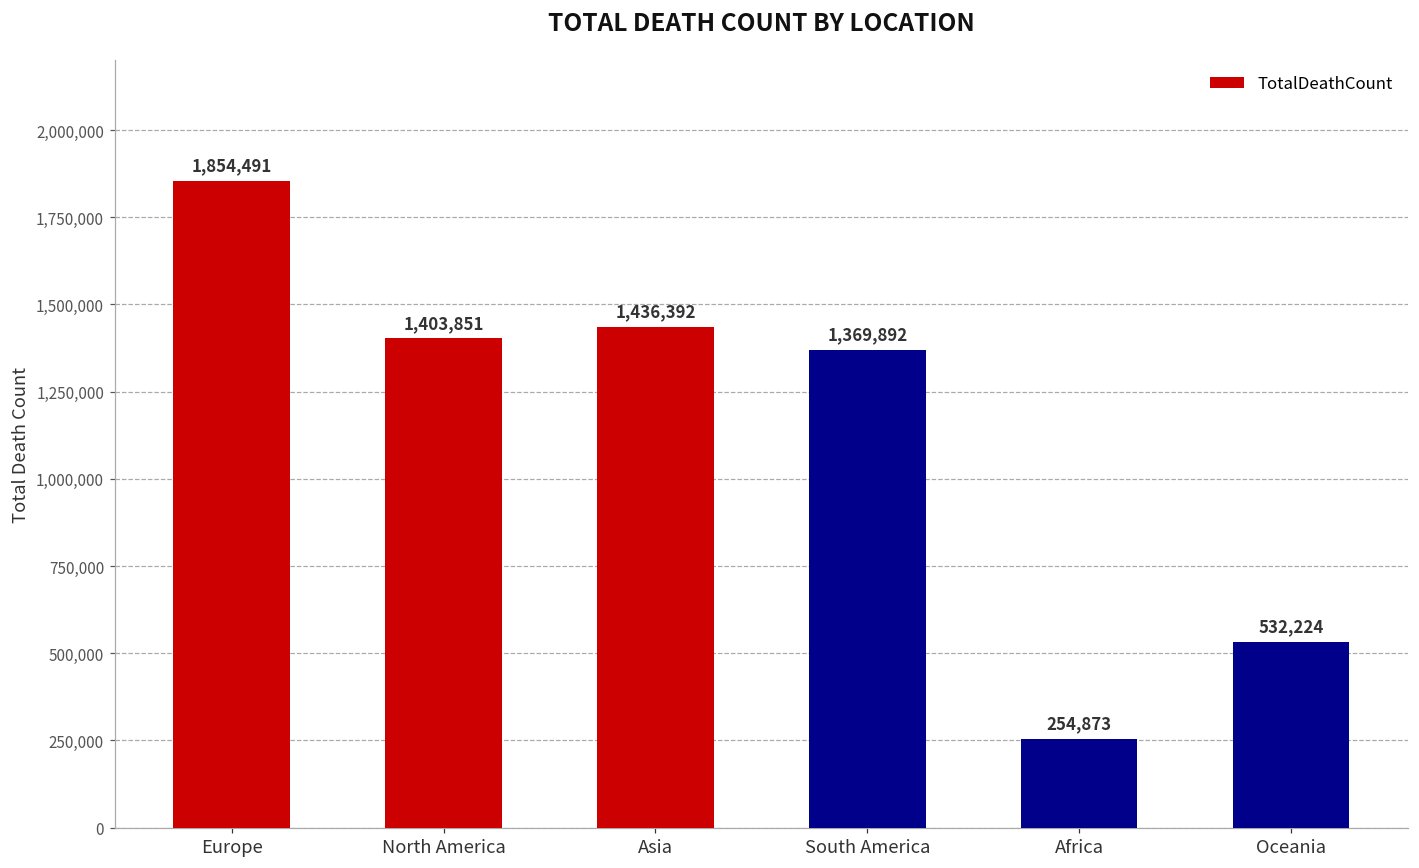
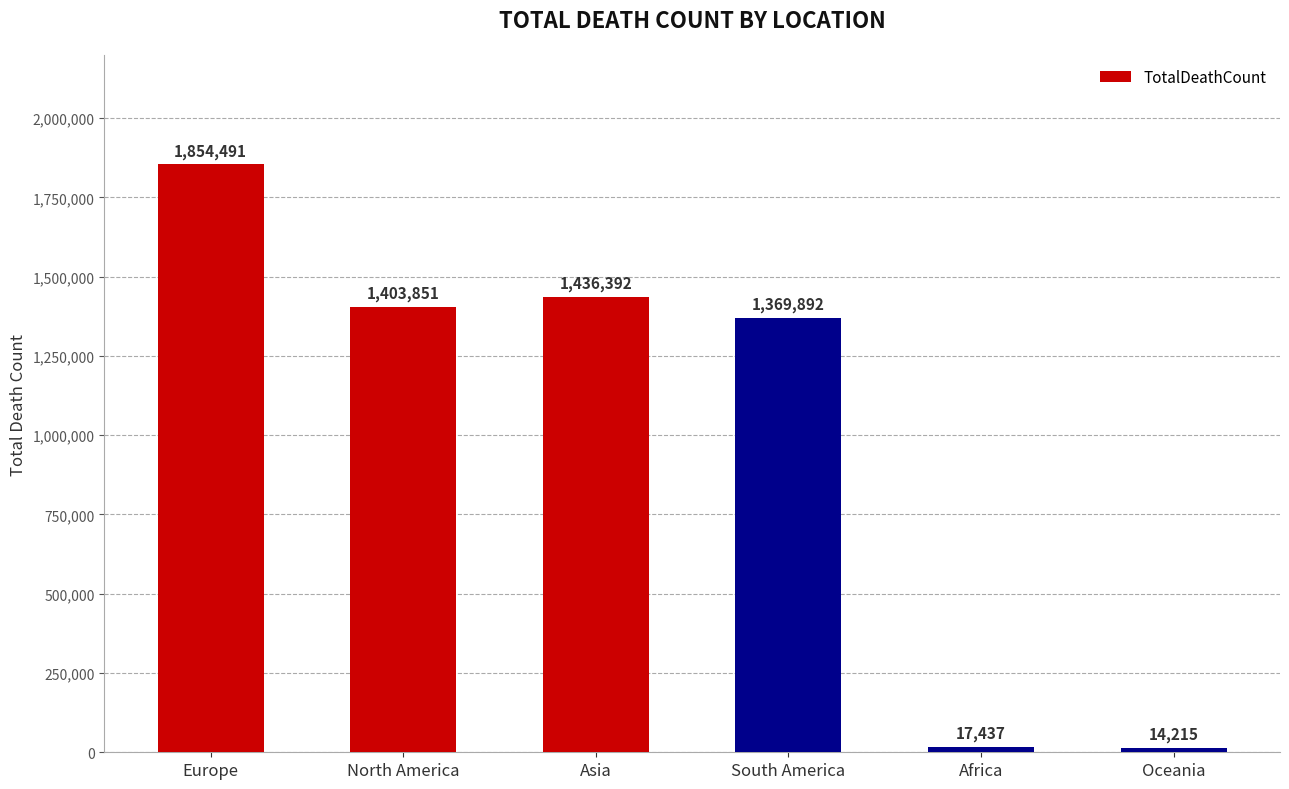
Africa: 254,873 -> 17,437
Oceania: 532,224 -> 14,215
